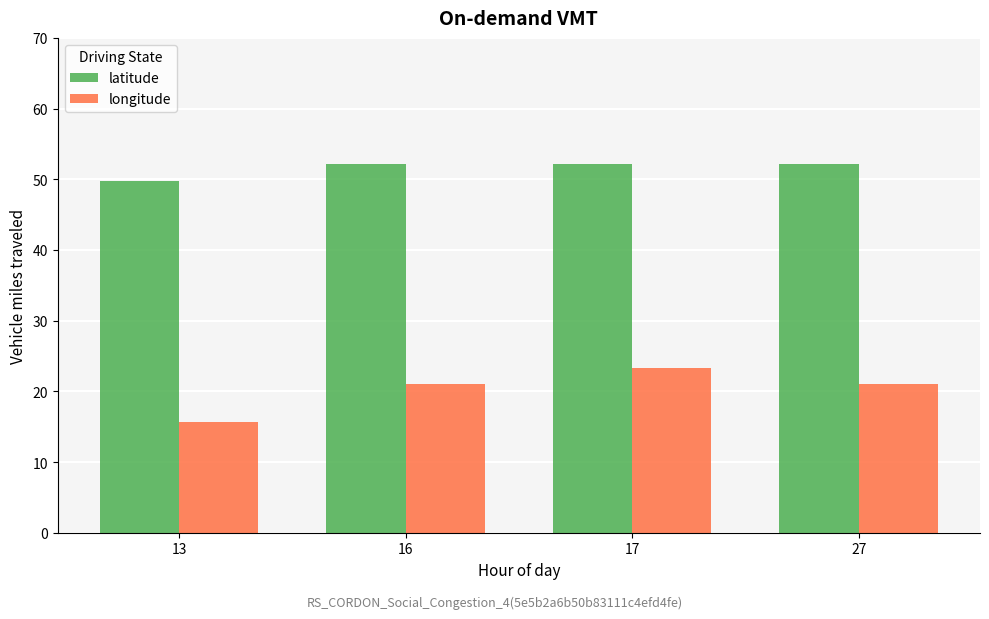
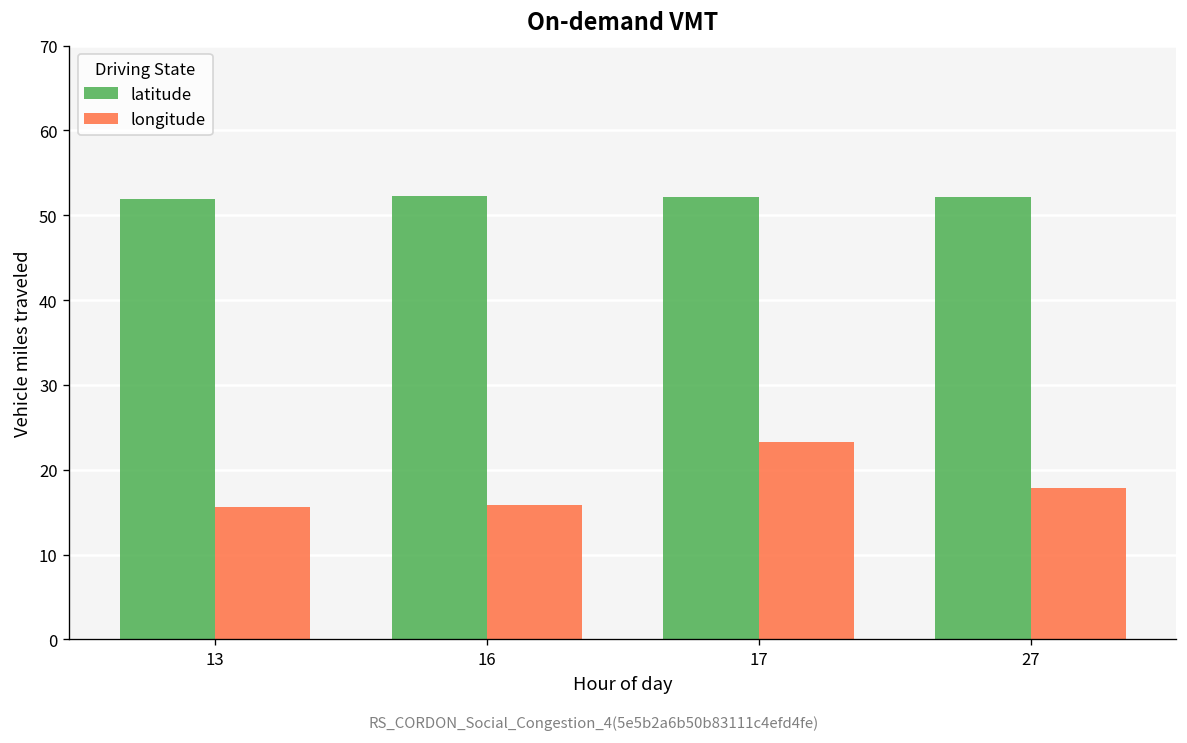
latitude, 13: 50 -> 52
longitude, 16: 21 -> 16
longitude, 27: 21 -> 18
